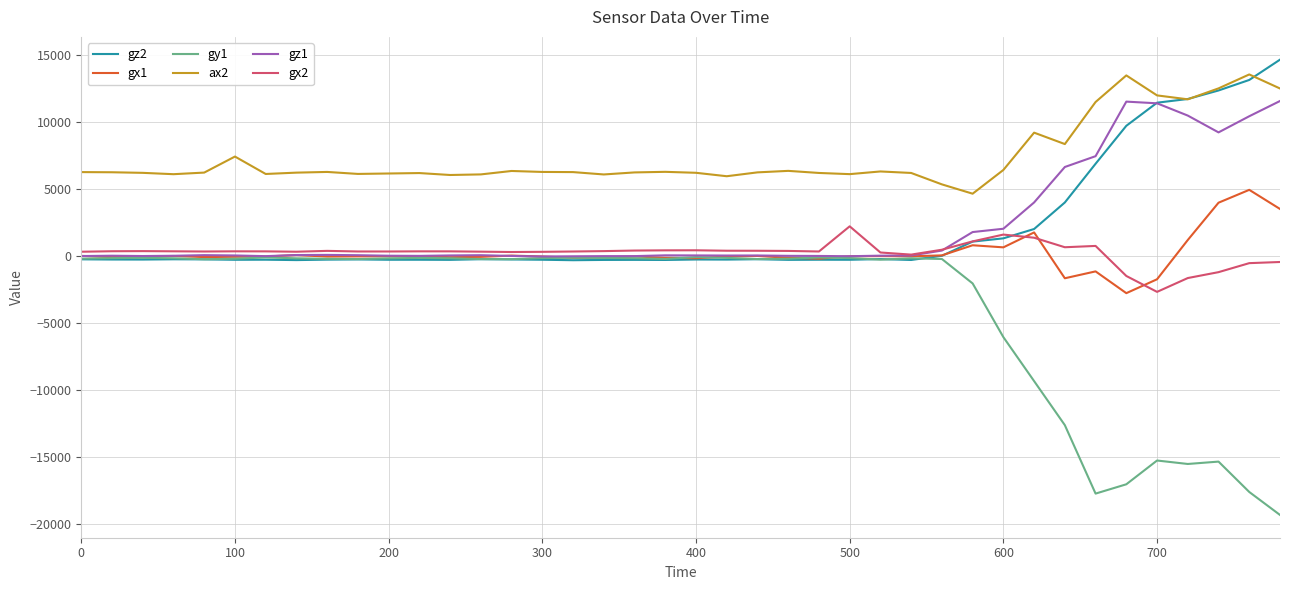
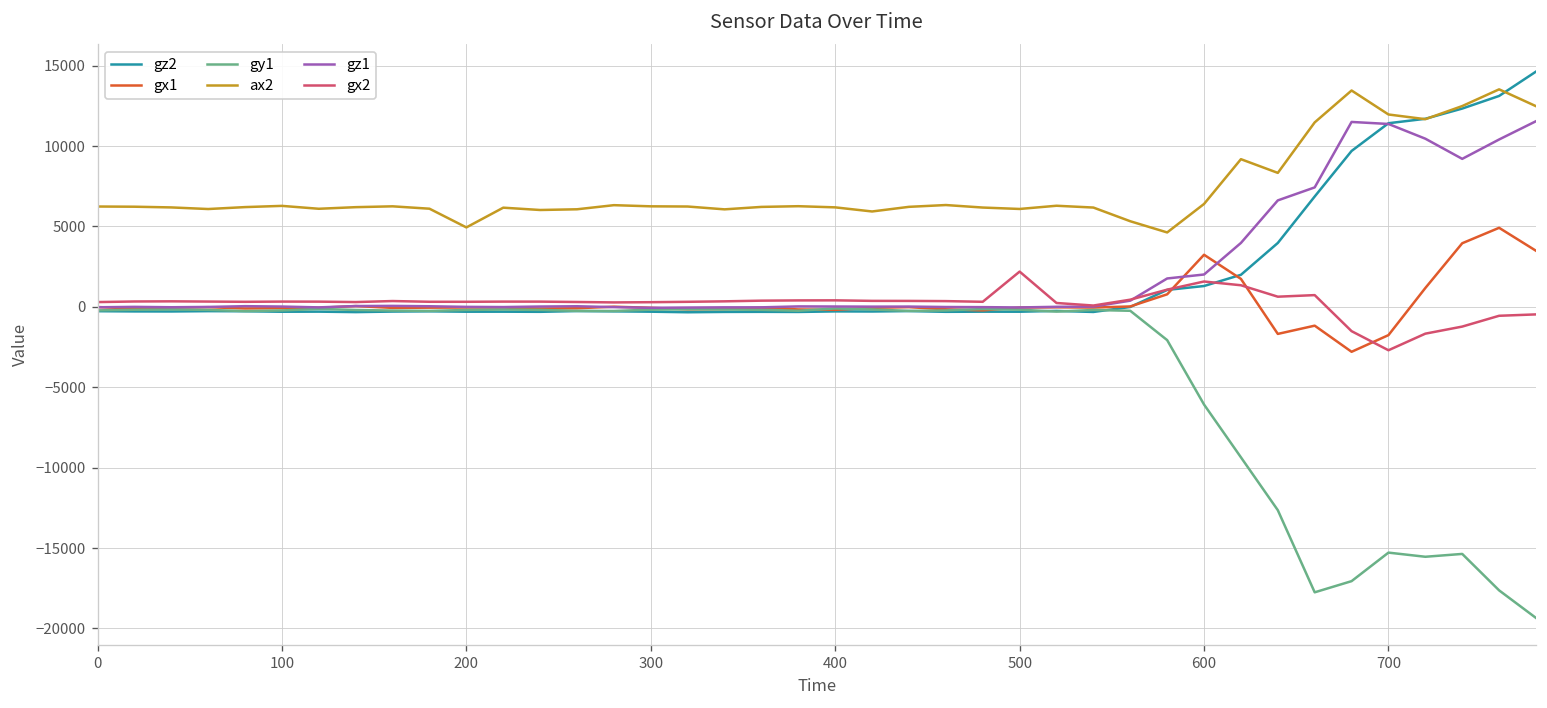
ax2, 100: 7400 -> 6300
ax2, 200: 6100 -> 4900
gx1, 600: 600 -> 3200
